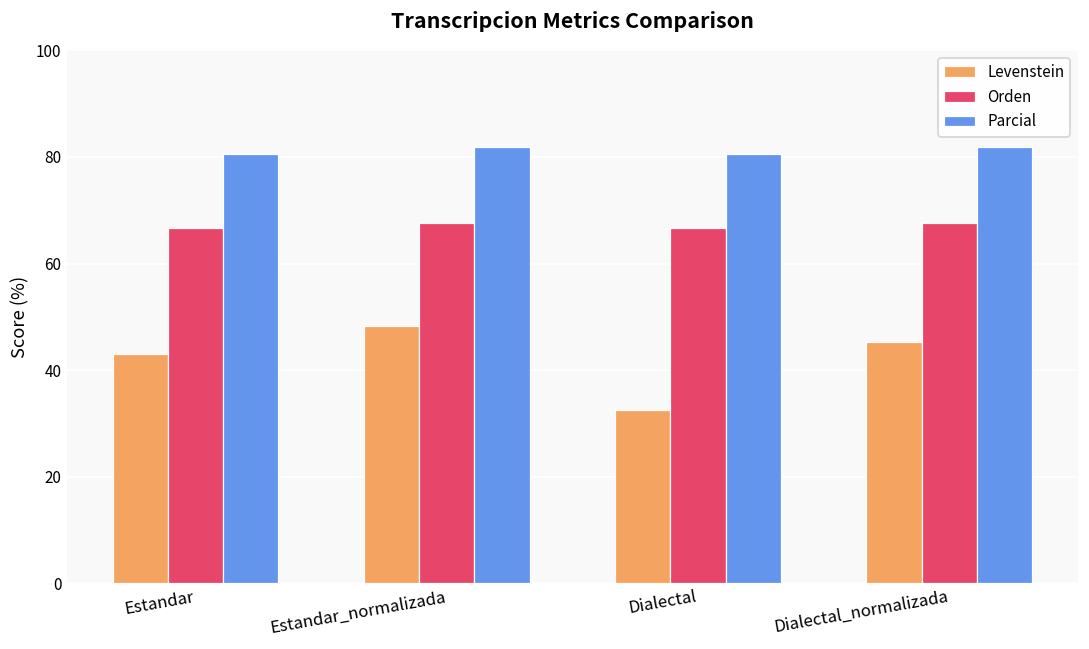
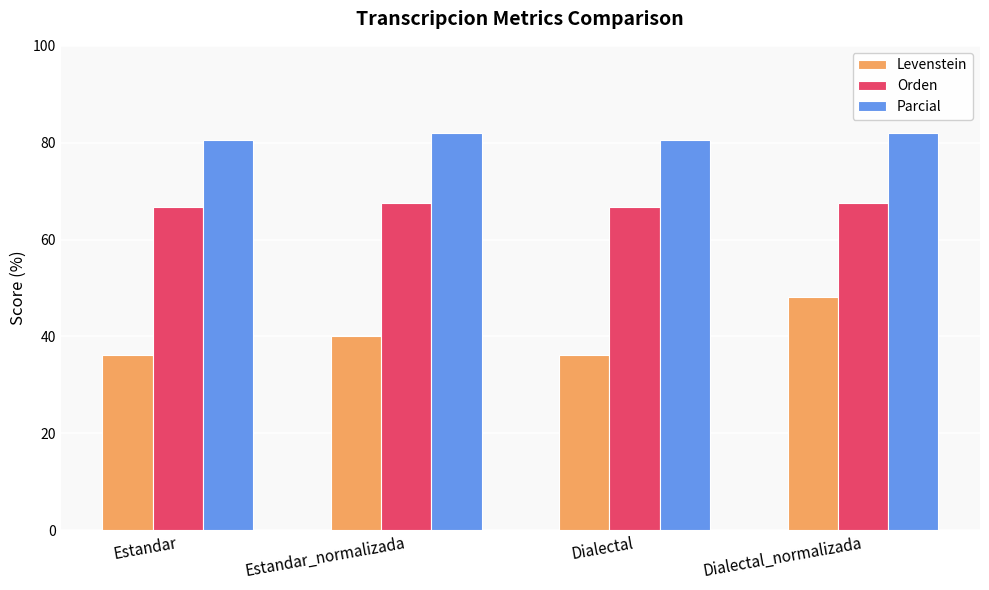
Levenstein, Estandar: 43 -> 36
Levenstein, Estandar_normalizada: 48 -> 40
Levenstein, Dialectal: 32 -> 36
Levenstein, Dialectal_normalizada: 45 -> 48
